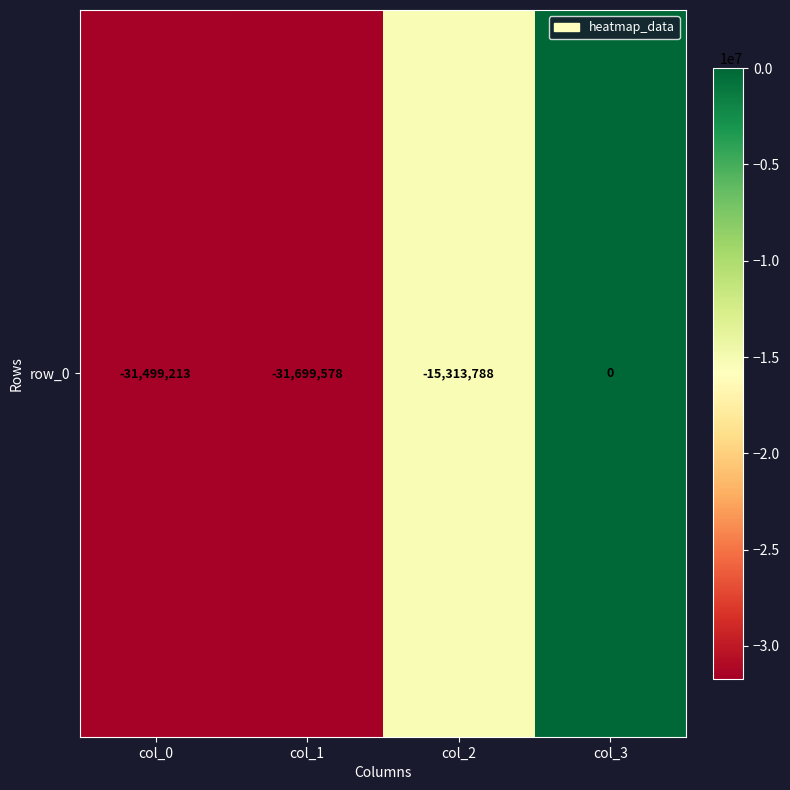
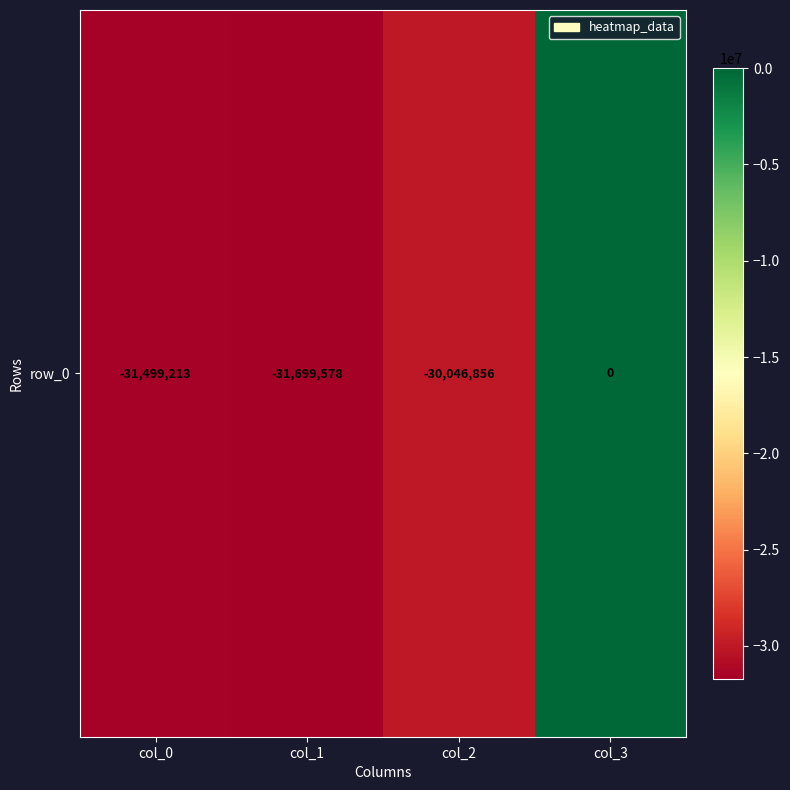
row_0, col_2: -15,313,788 -> -30,046,856
